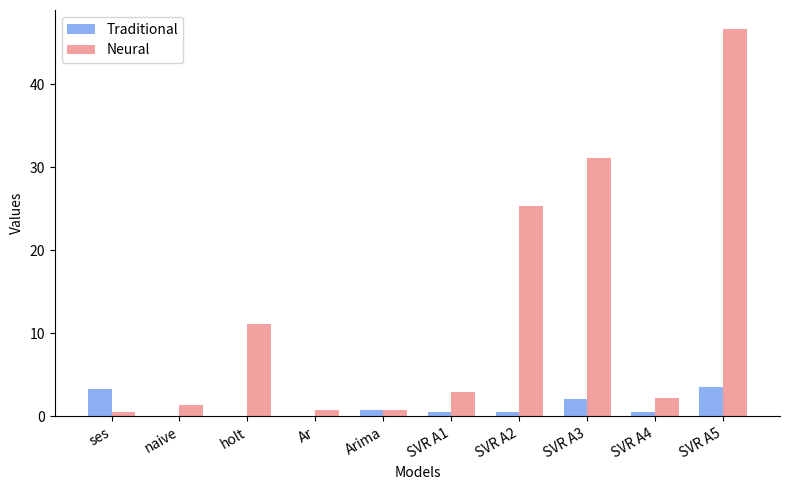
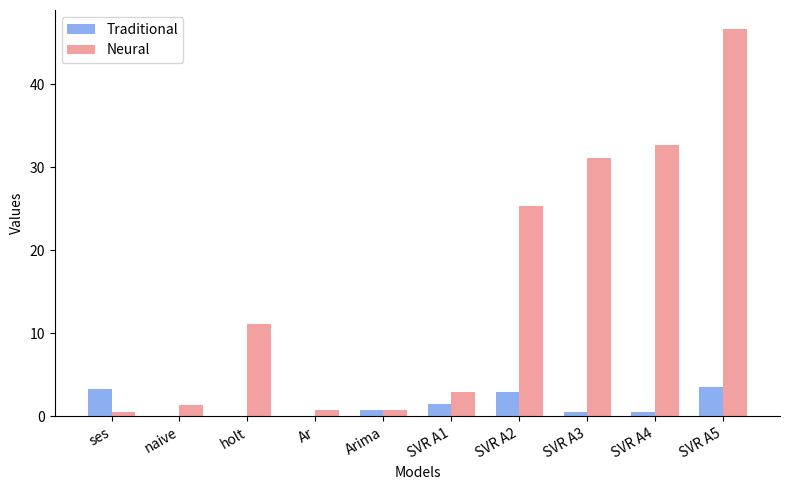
Traditional, SVR A1: 1 -> 2
Traditional, SVR A2: 1 -> 3
Traditional, SVR A3: 2 -> 1
Neural, SVR A4: 2 -> 33
